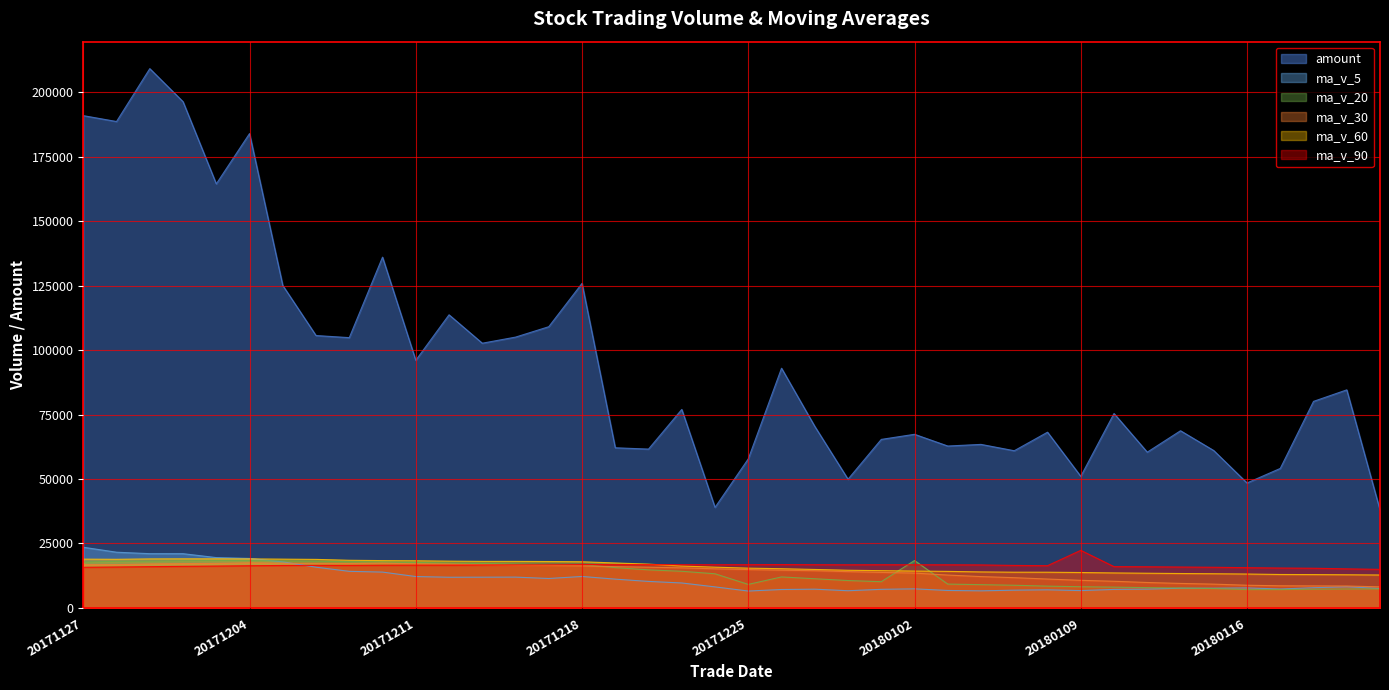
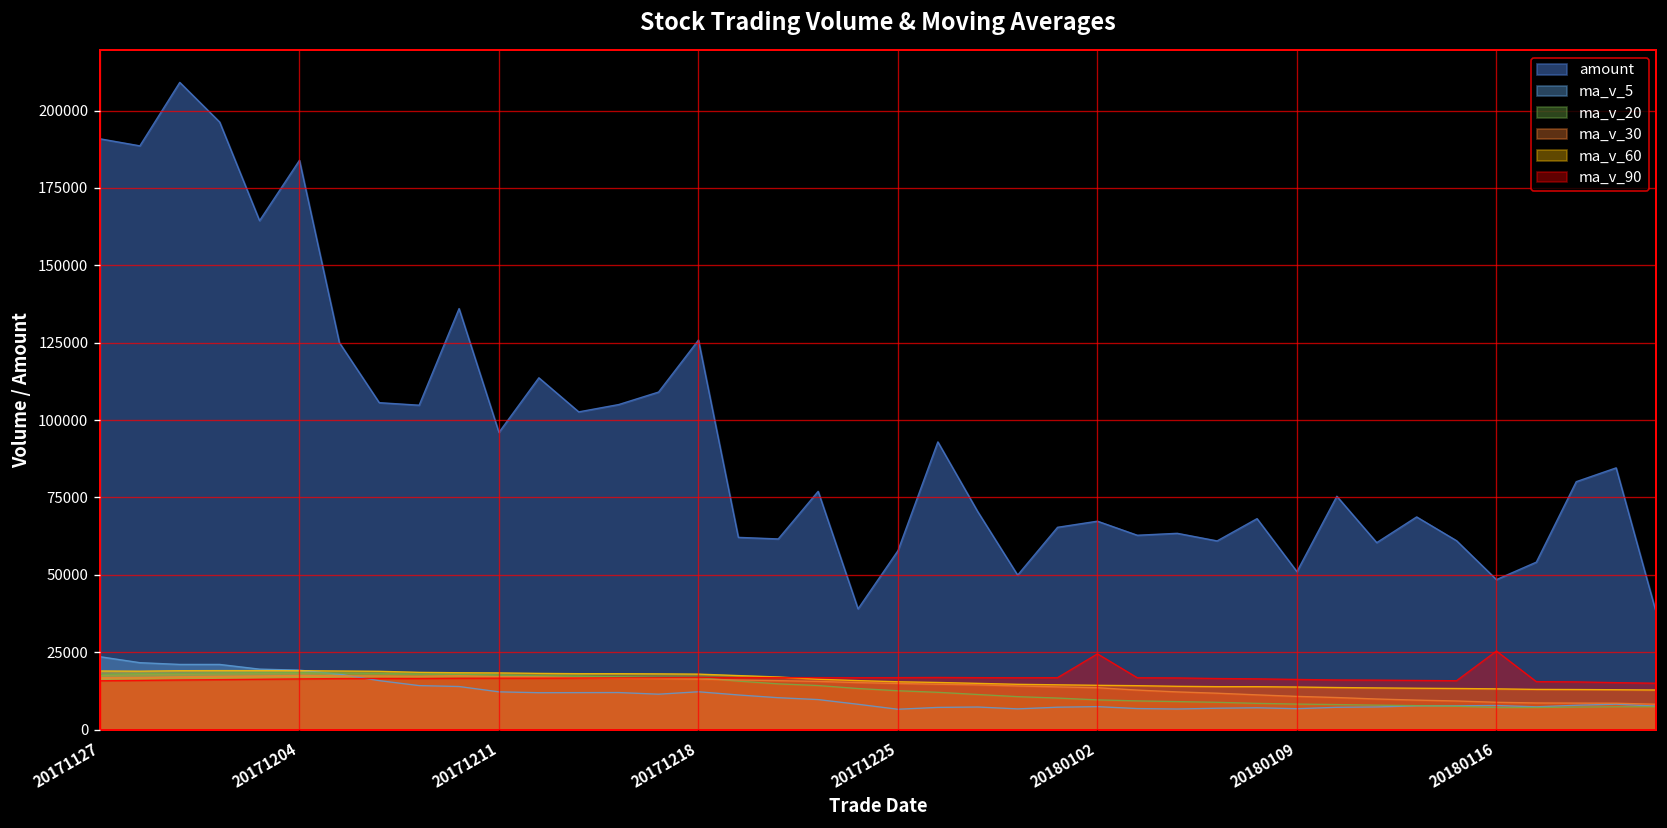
ma_v_20, 20171225: 9000 -> 13000
ma_v_20, 20180102: 18000 -> 10000
ma_v_90, 20180102: 17000 -> 24000
ma_v_90, 20180109: 22000 -> 16000
ma_v_90, 20180116: 16000 -> 25000
